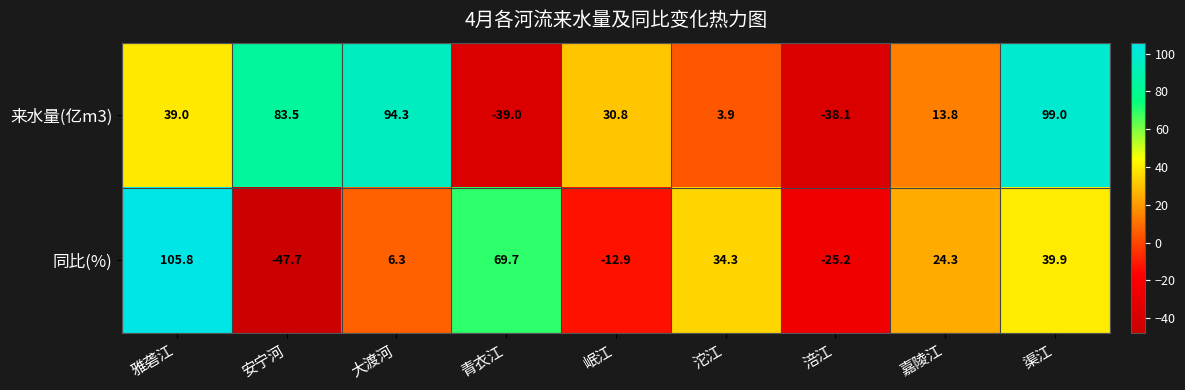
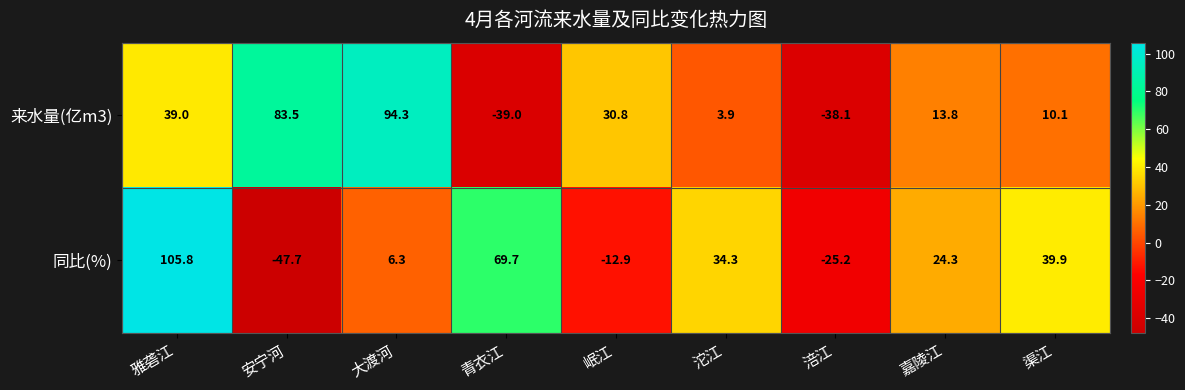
来水量(亿m3), 渠江: 99.0 -> 10.1
